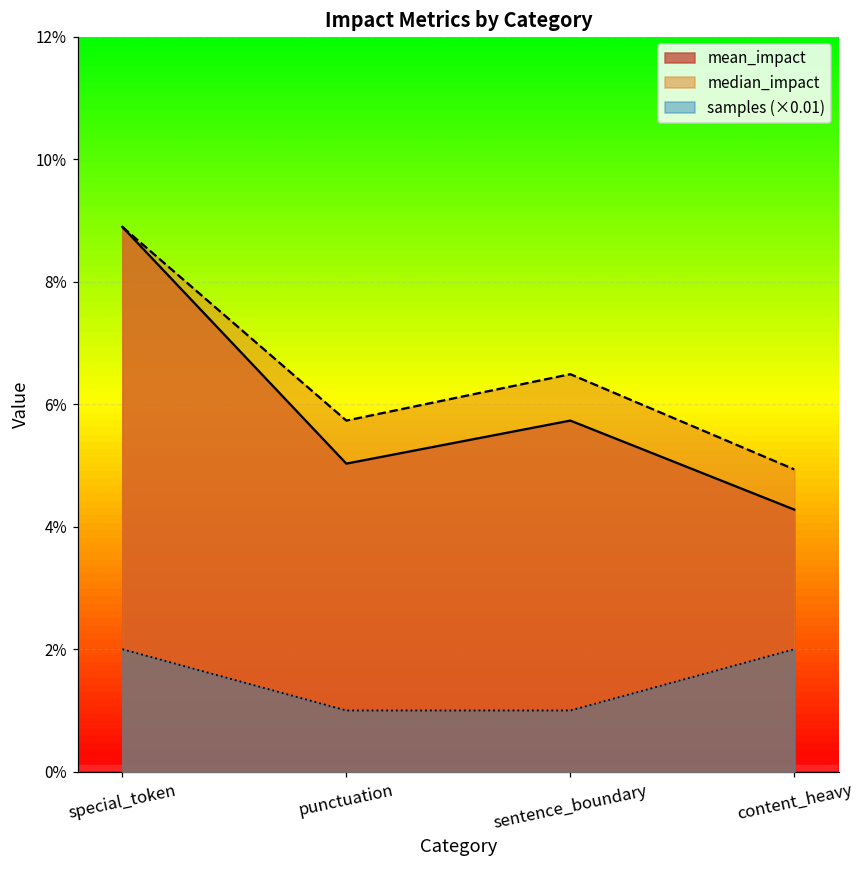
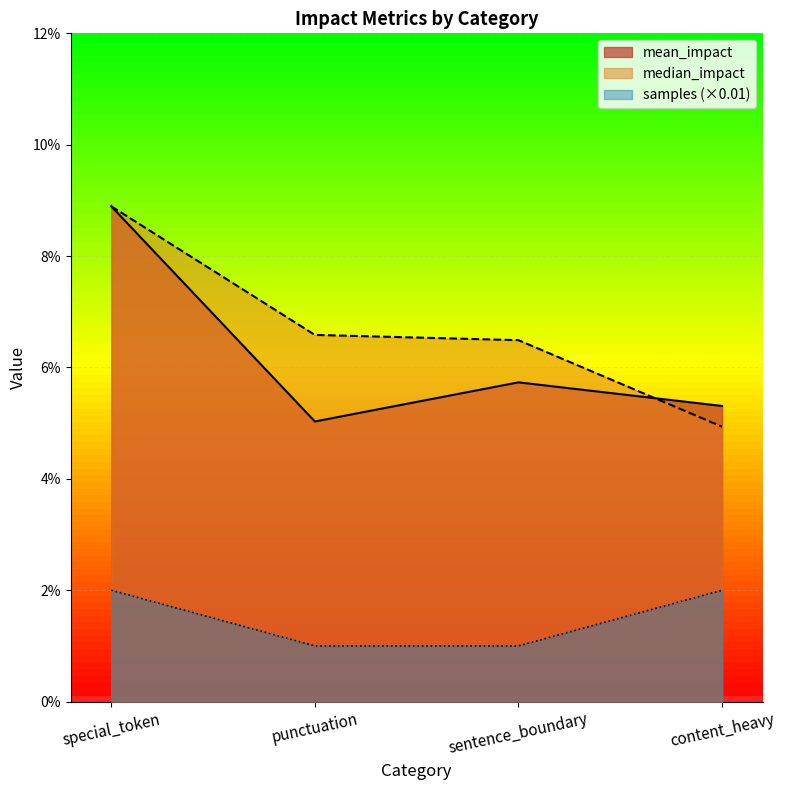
median_impact, punctuation: 5.7% -> 6.6%
mean_impact, content_heavy: 4.3% -> 5.3%
